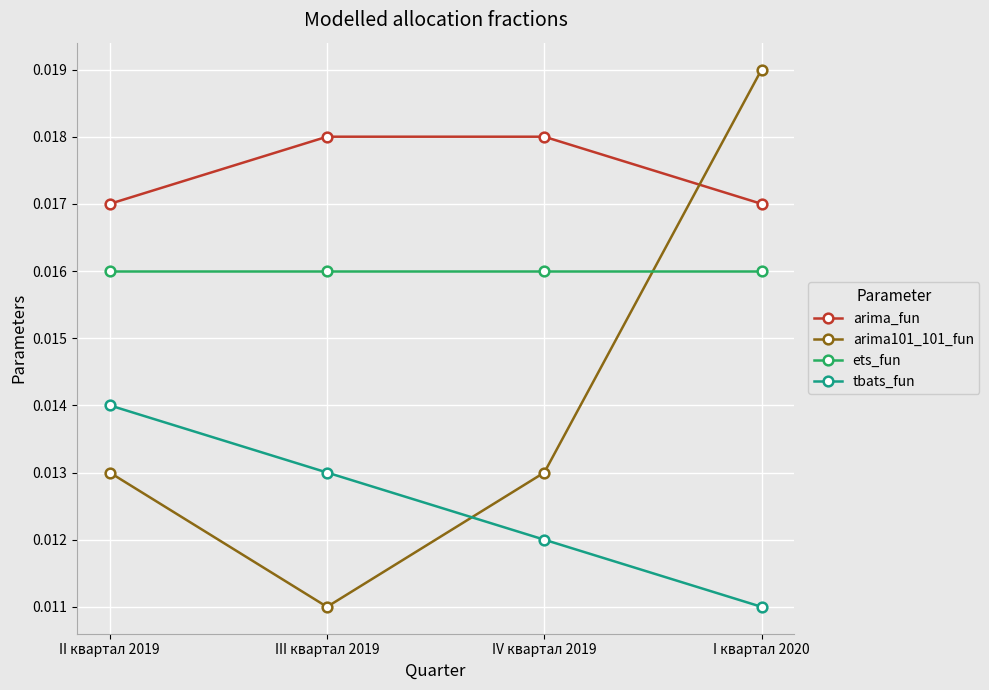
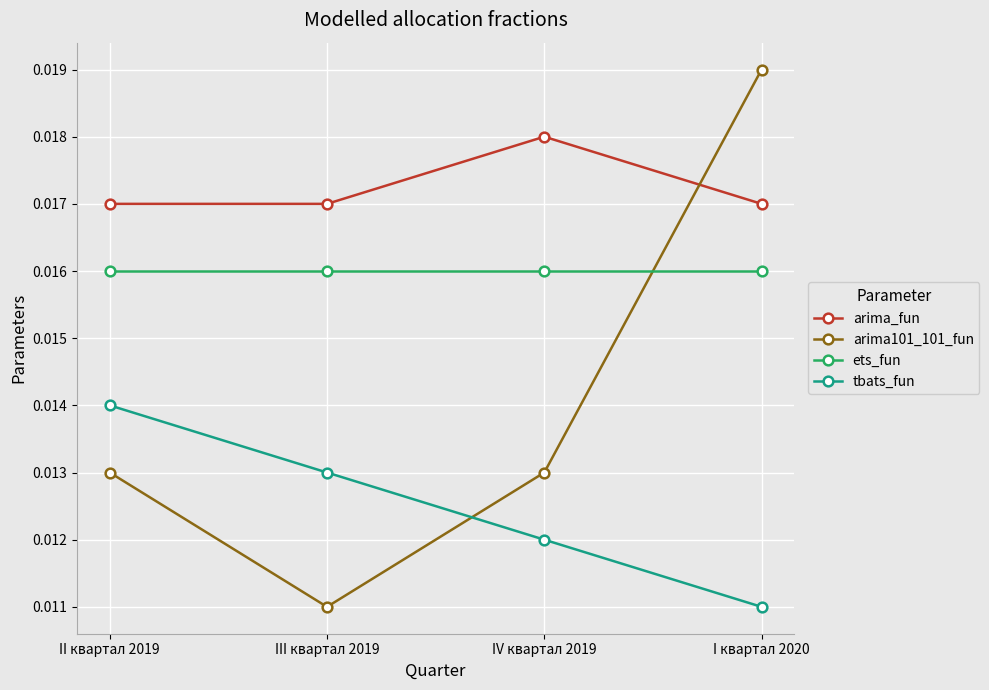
arima_fun, III квартал 2019: 0.018 -> 0.017
